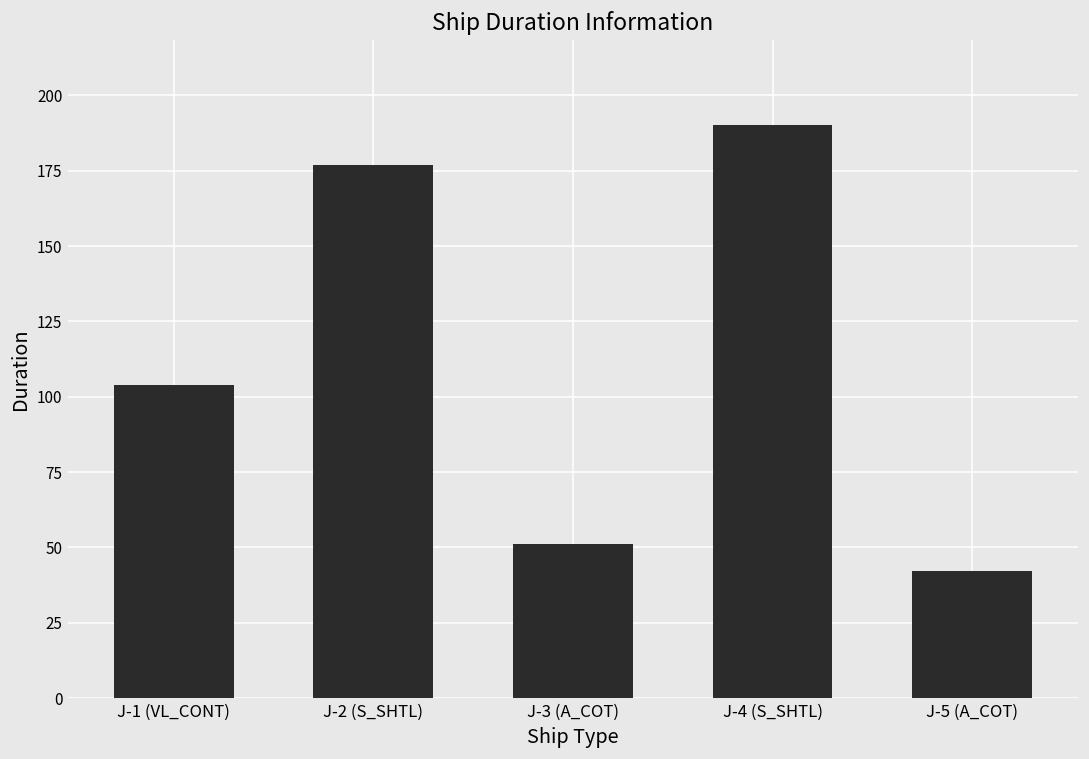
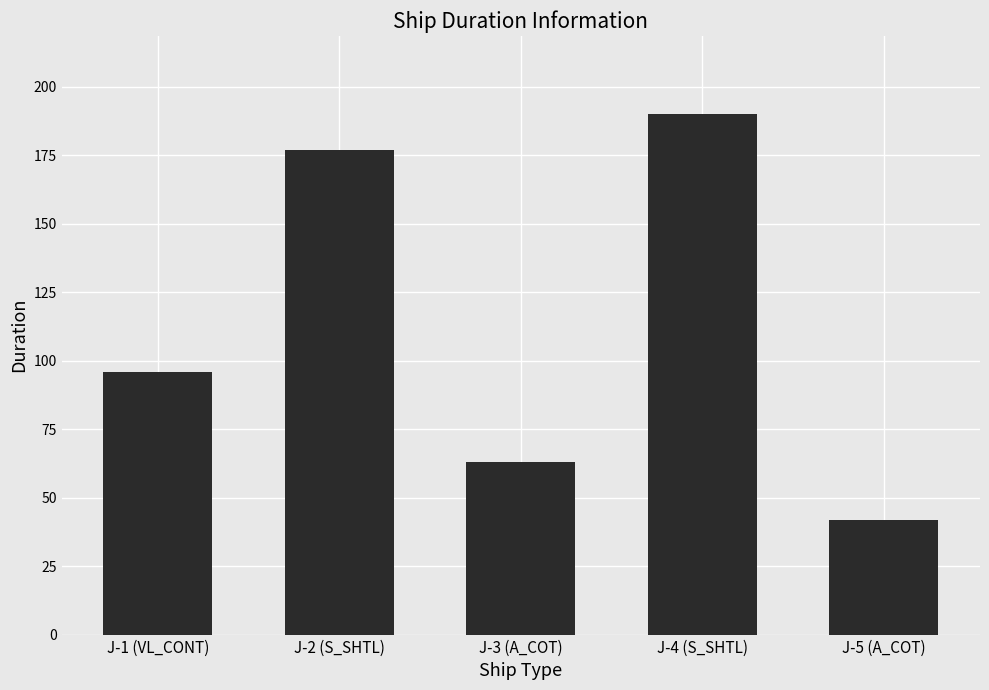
J-1 (VL_CONT): 104 -> 96
J-3 (A_COT): 51 -> 63
